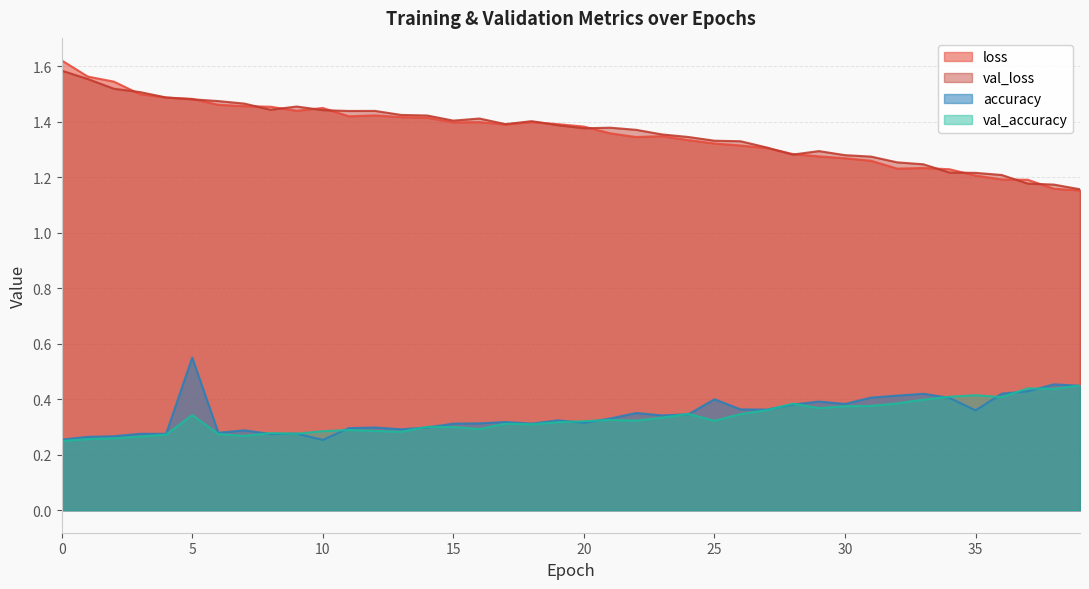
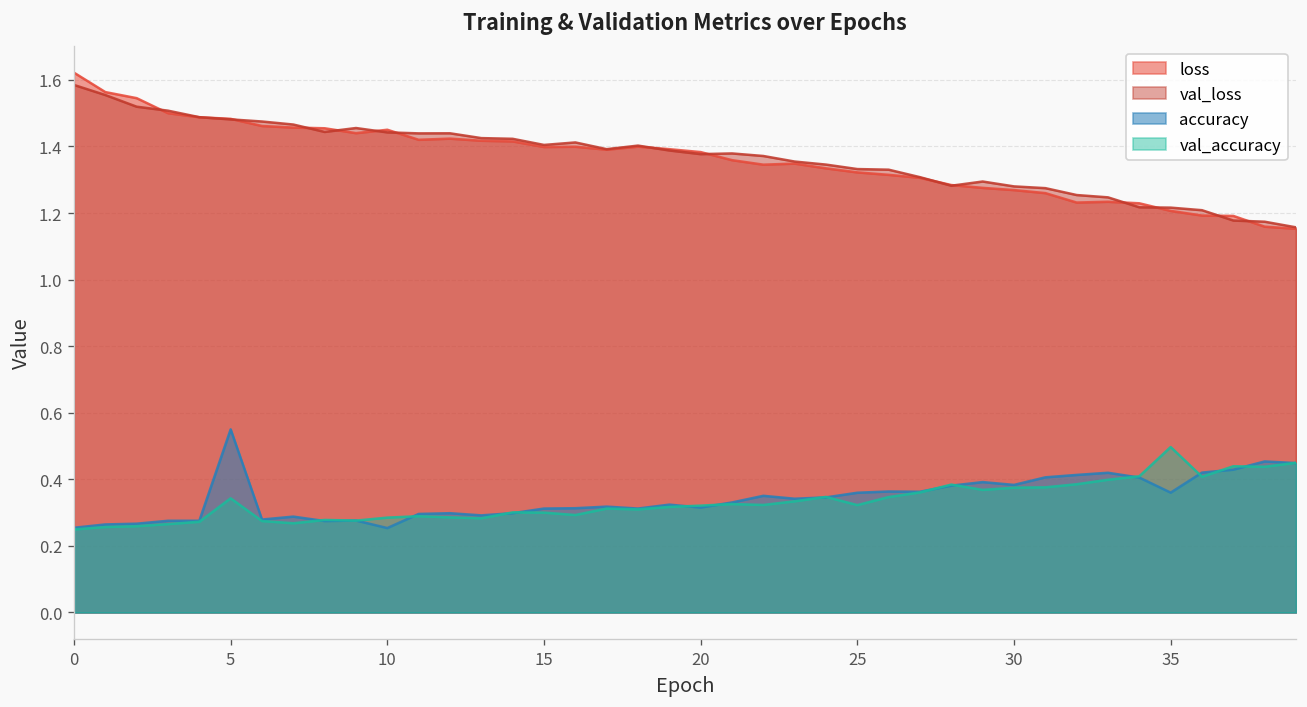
accuracy, 25: 0.40 -> 0.36
val_accuracy, 35: 0.41 -> 0.50
